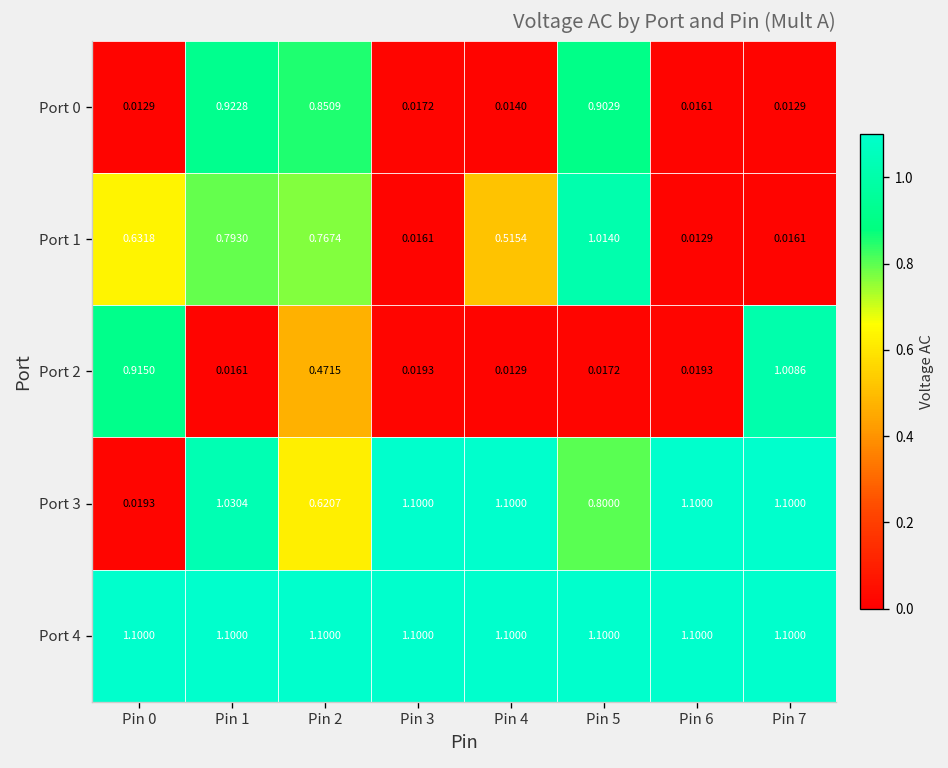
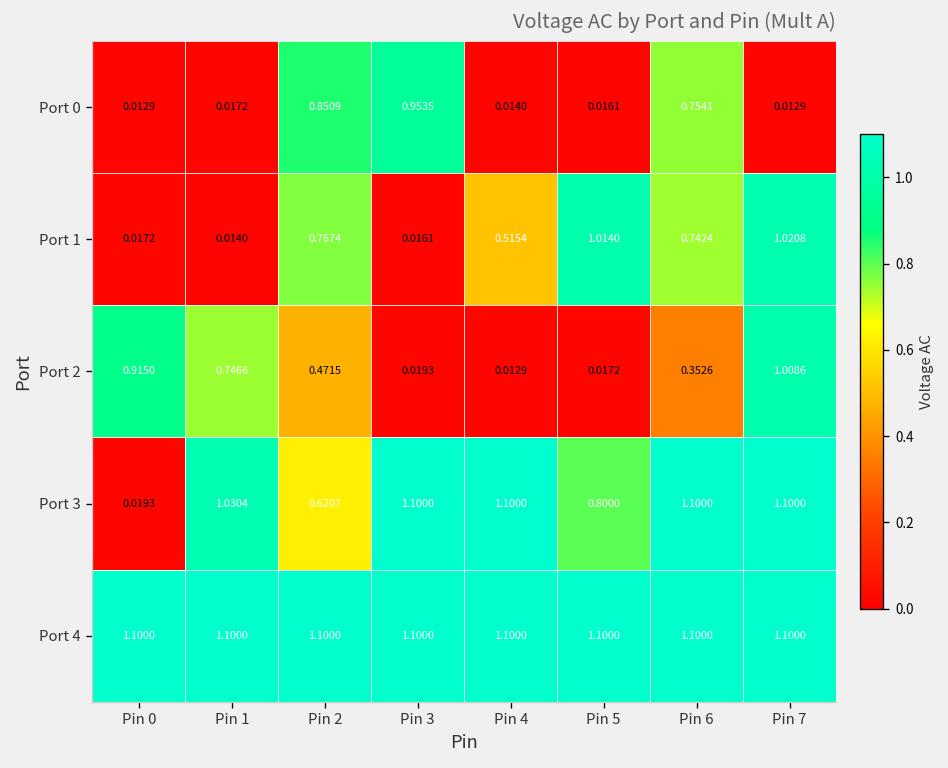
Port 0, Pin 1: 0.9228 -> 0.0172
Port 0, Pin 3: 0.0172 -> 0.9535
Port 0, Pin 5: 0.9029 -> 0.0161
Port 0, Pin 6: 0.0161 -> 0.7541
Port 1, Pin 0: 0.6318 -> 0.0172
Port 1, Pin 1: 0.7930 -> 0.0140
Port 1, Pin 6: 0.0129 -> 0.7424
Port 1, Pin 7: 0.0161 -> 1.0208
Port 2, Pin 1: 0.0161 -> 0.7466
Port 2, Pin 6: 0.0193 -> 0.3526
